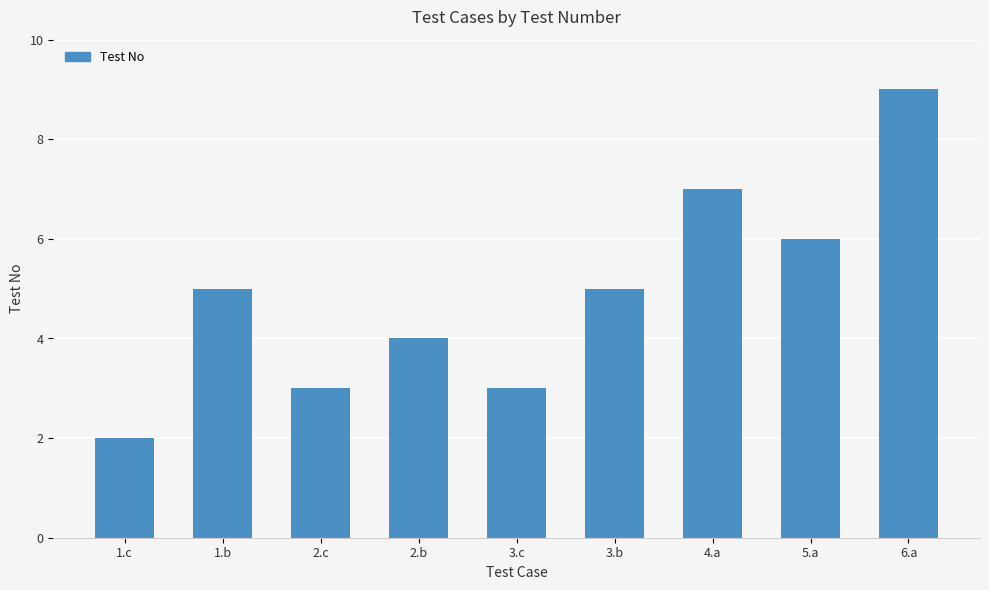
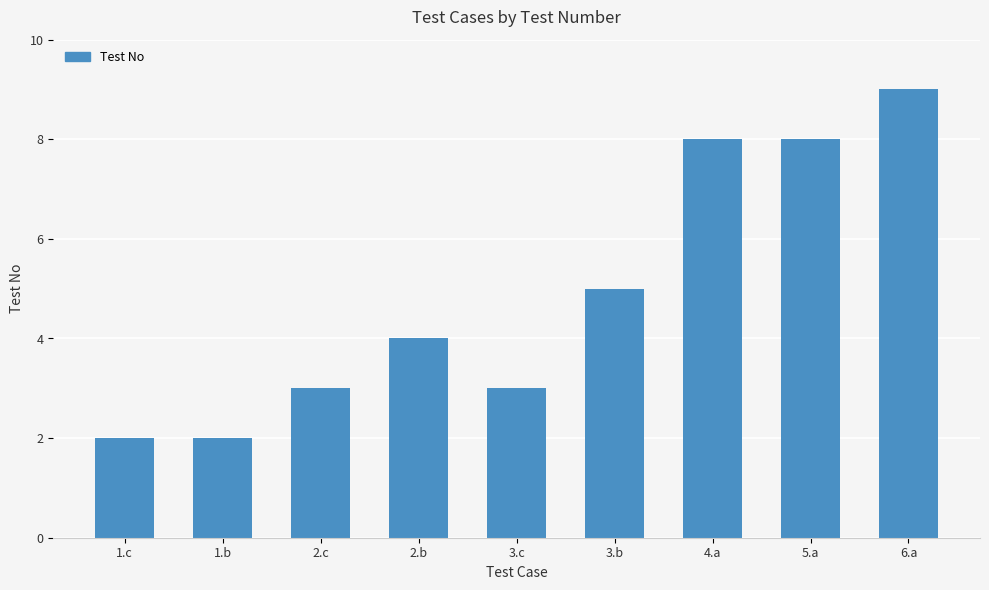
1.b: 5 -> 2
4.a: 7 -> 8
5.a: 6 -> 8
